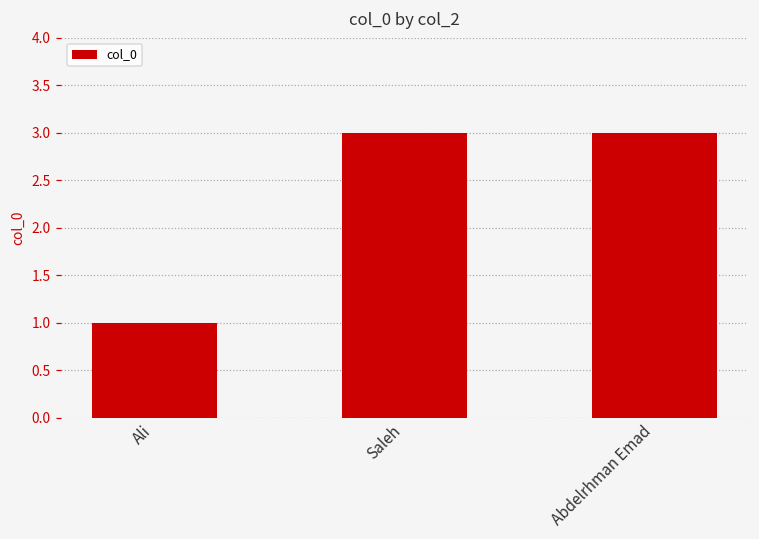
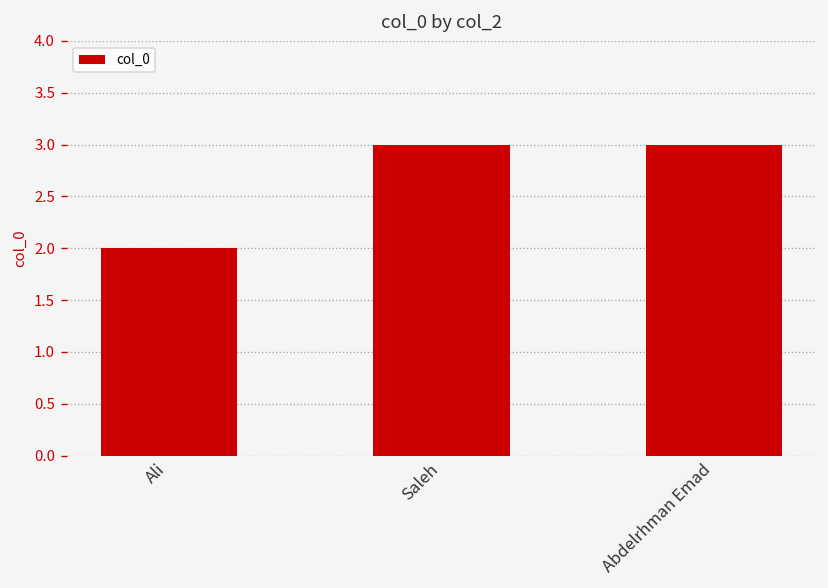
Ali: 1 -> 2
